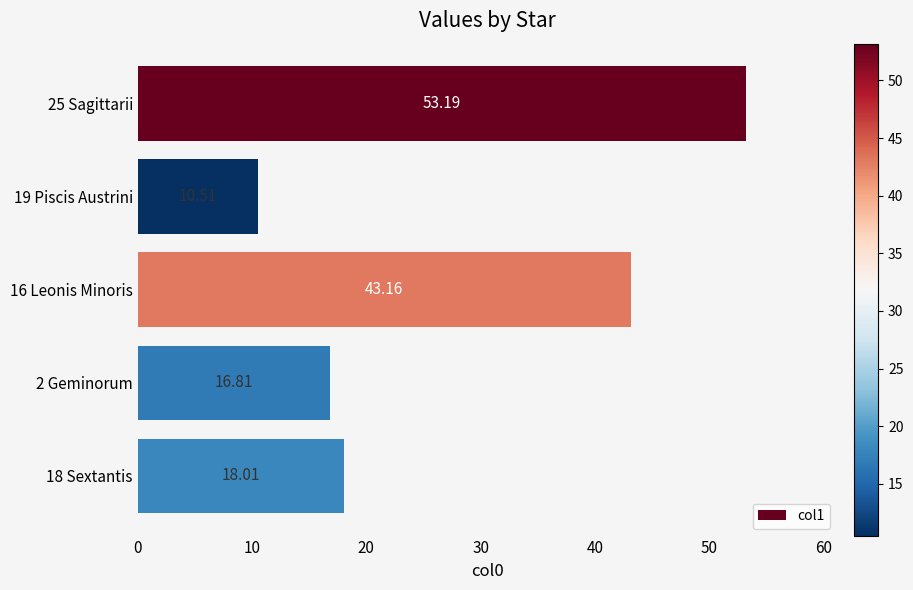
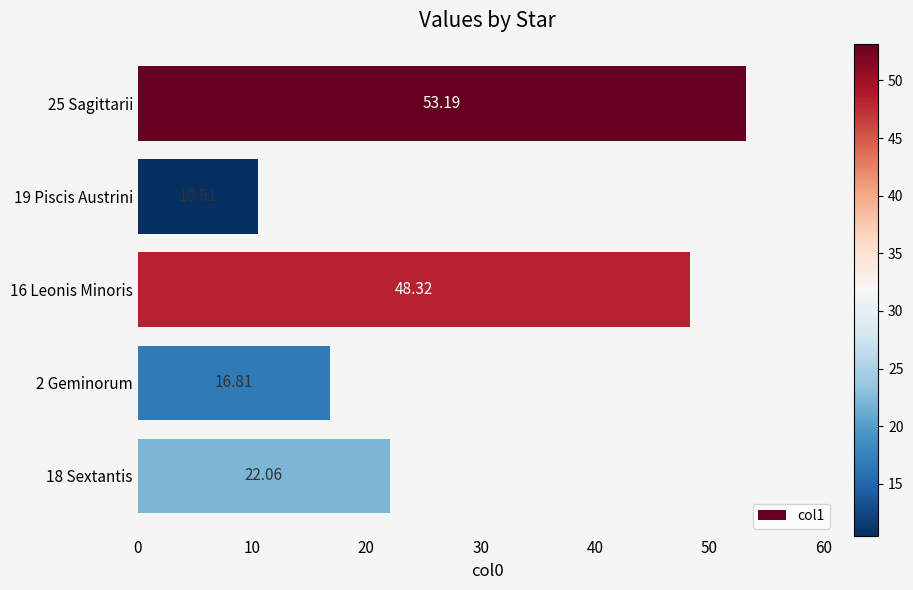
16 Leonis Minoris: 43.16 -> 48.32
18 Sextantis: 18.01 -> 22.06
